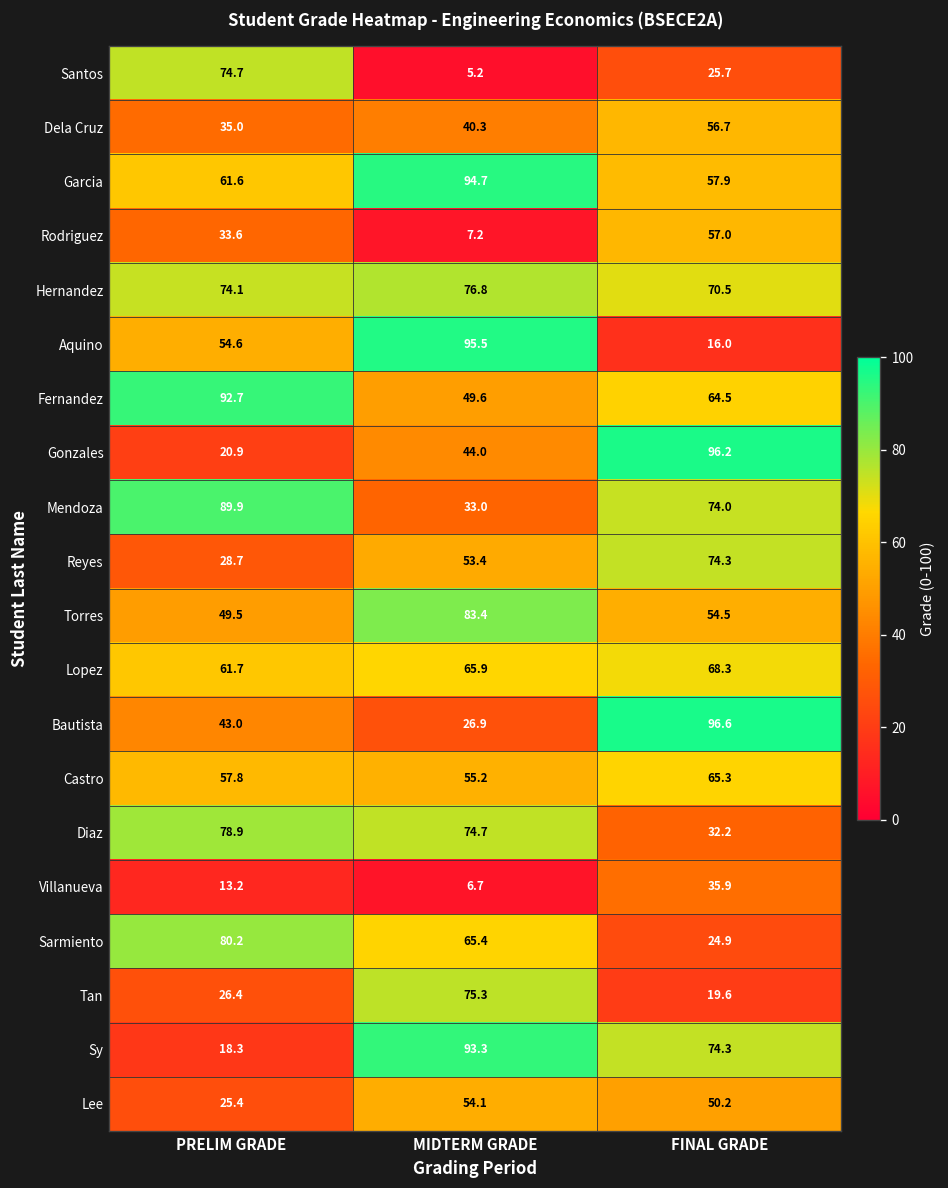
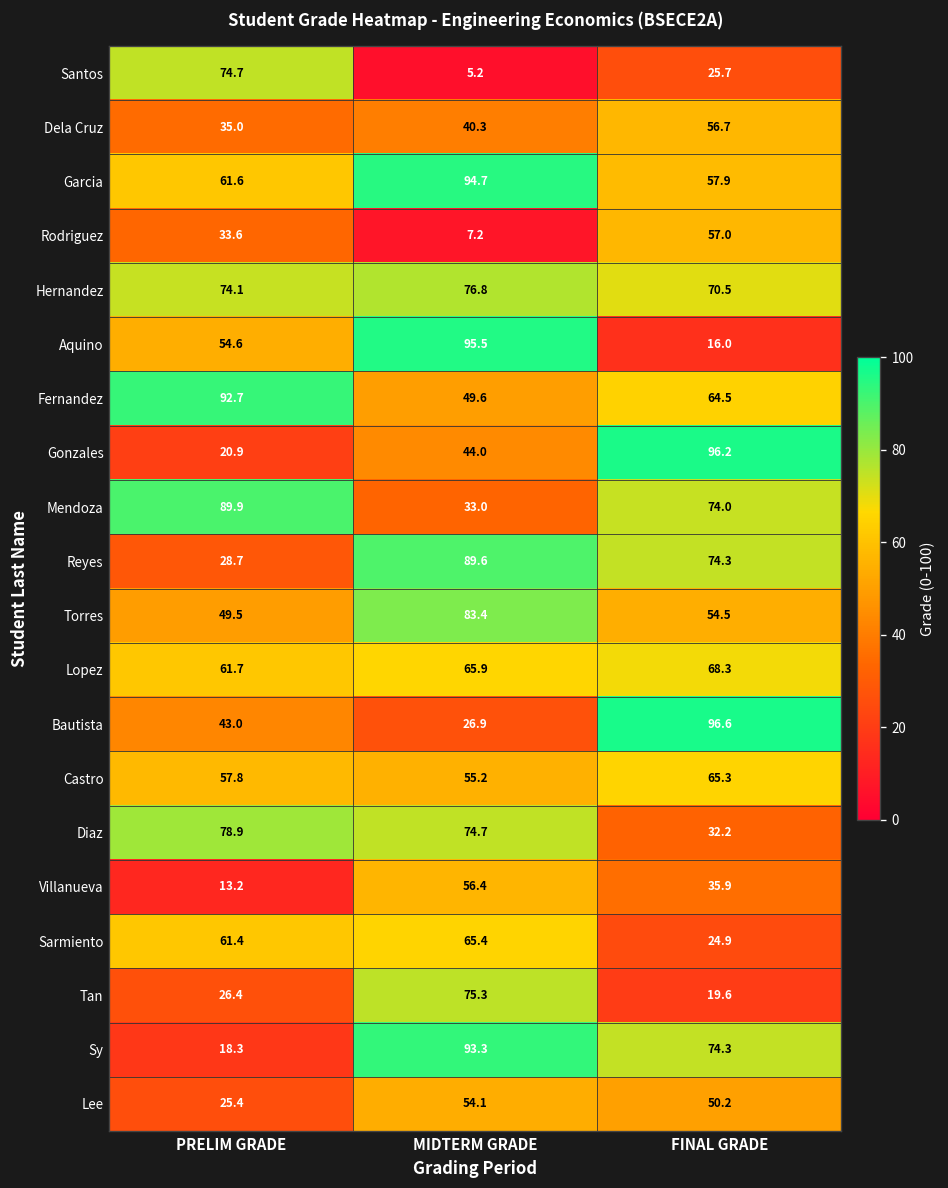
Reyes, MIDTERM GRADE: 53.4 -> 89.6
Villanueva, MIDTERM GRADE: 6.7 -> 56.4
Sarmiento, PRELIM GRADE: 80.2 -> 61.4
